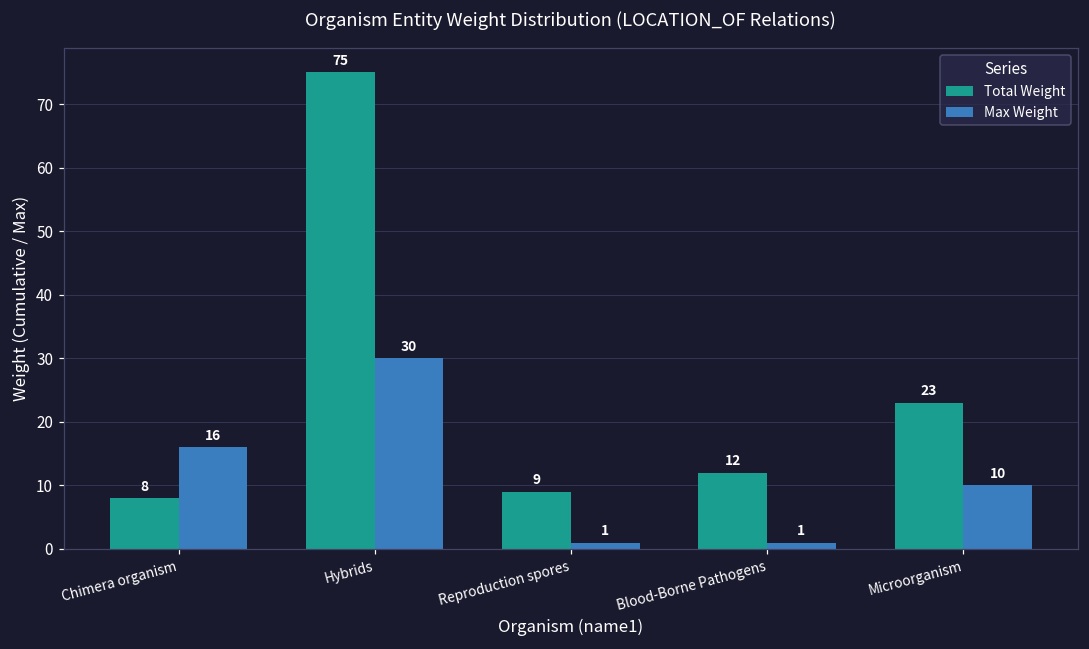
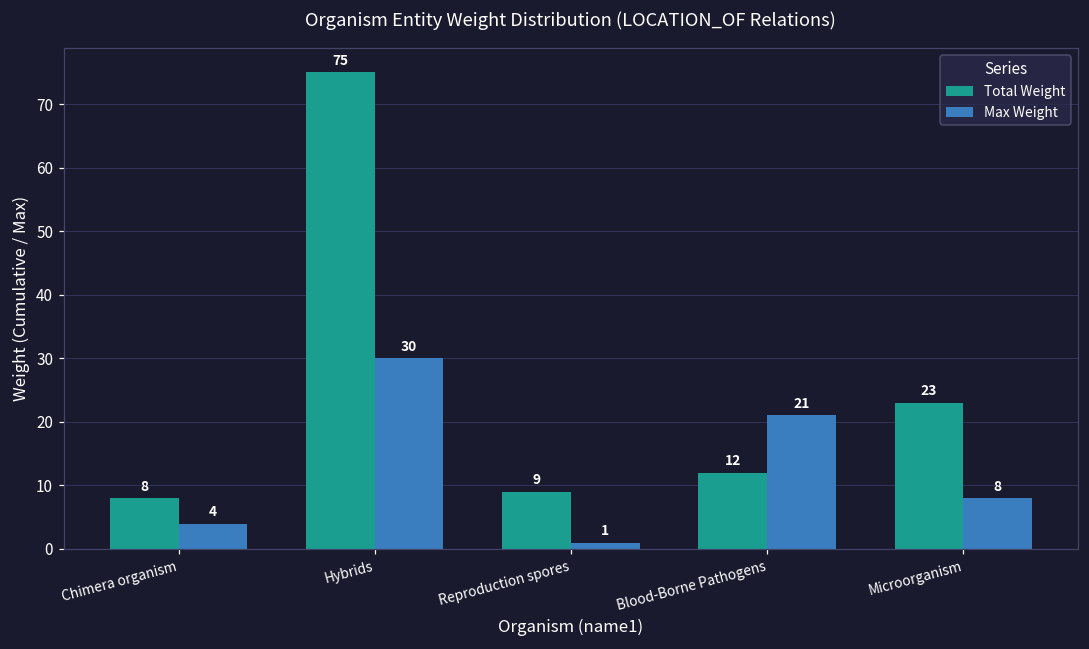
Max Weight, Chimera organism: 16 -> 4
Max Weight, Blood-Borne Pathogens: 1 -> 21
Max Weight, Microorganism: 10 -> 8
